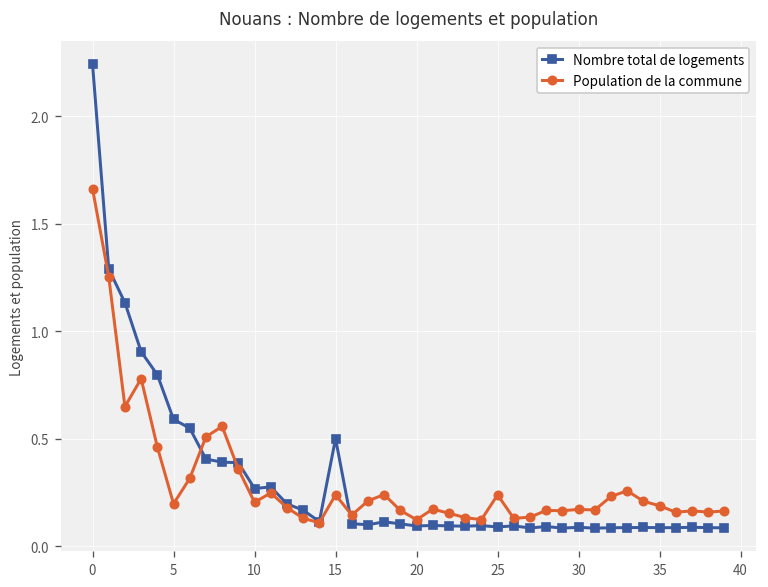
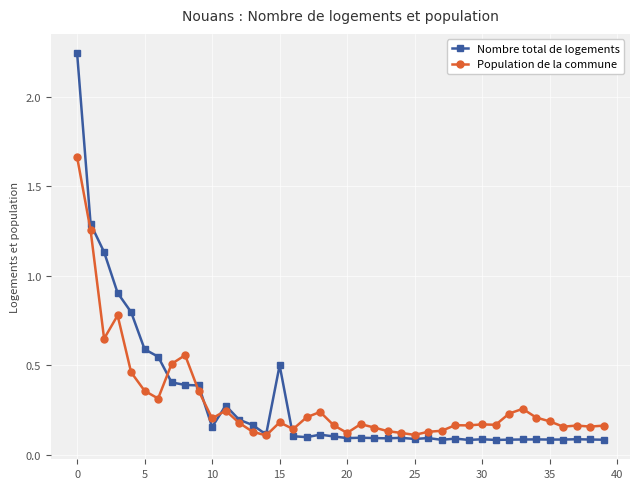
Population de la commune, 5: 0.20 -> 0.36
Nombre total de logements, 10: 0.27 -> 0.16
Population de la commune, 15: 0.24 -> 0.18
Population de la commune, 25: 0.24 -> 0.11
